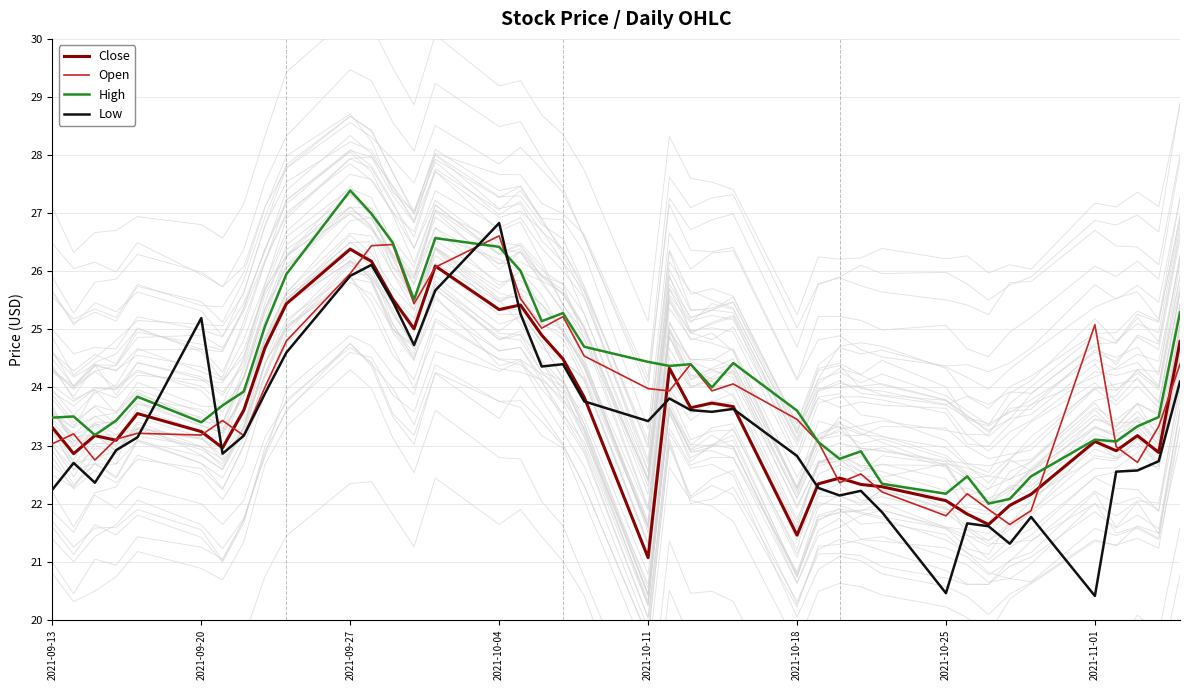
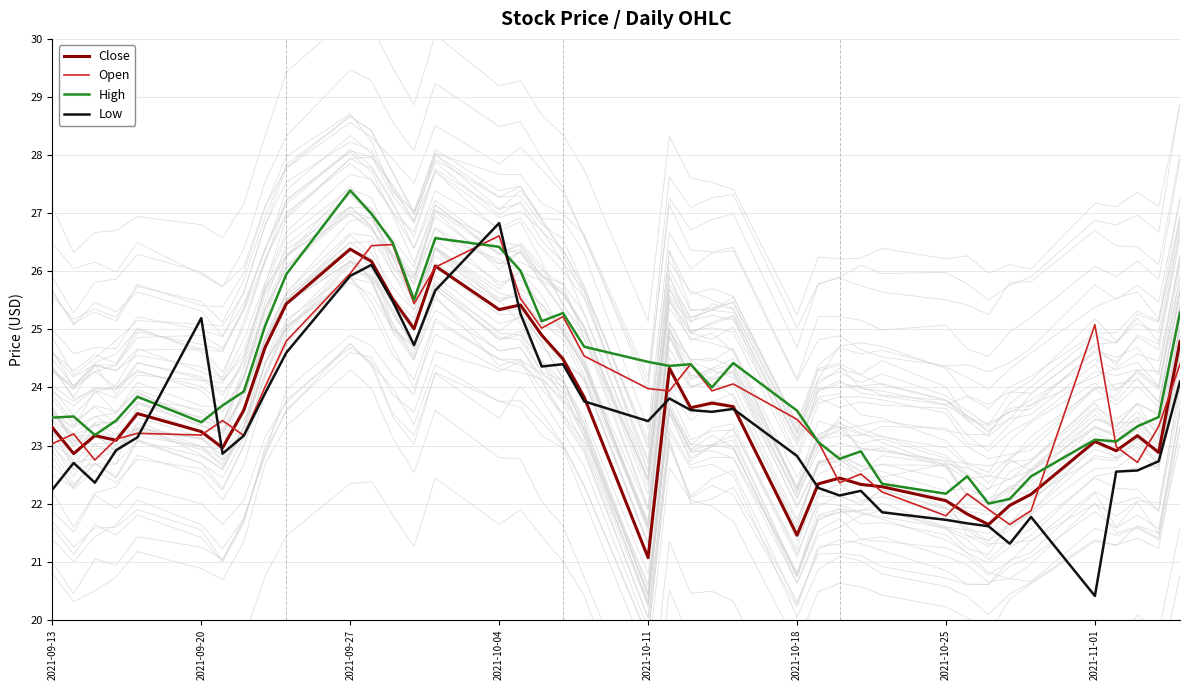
Low, 2021-10-25: 20.5 -> 21.7
